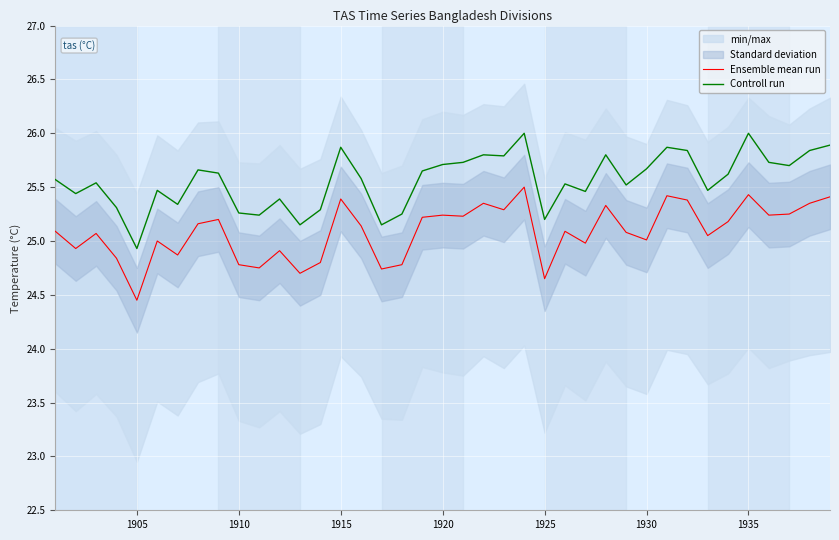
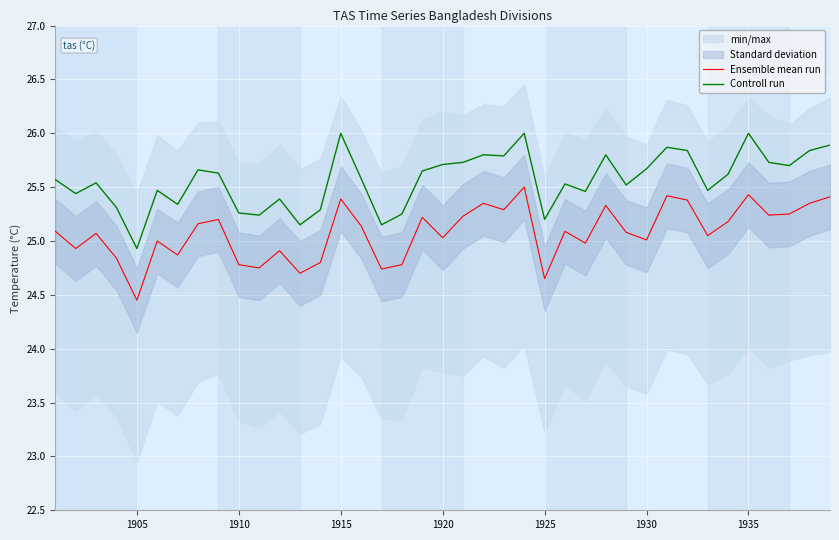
Controll run, 1915: 25.87 -> 26.00
Ensemble mean run, 1920: 25.24 -> 25.03
